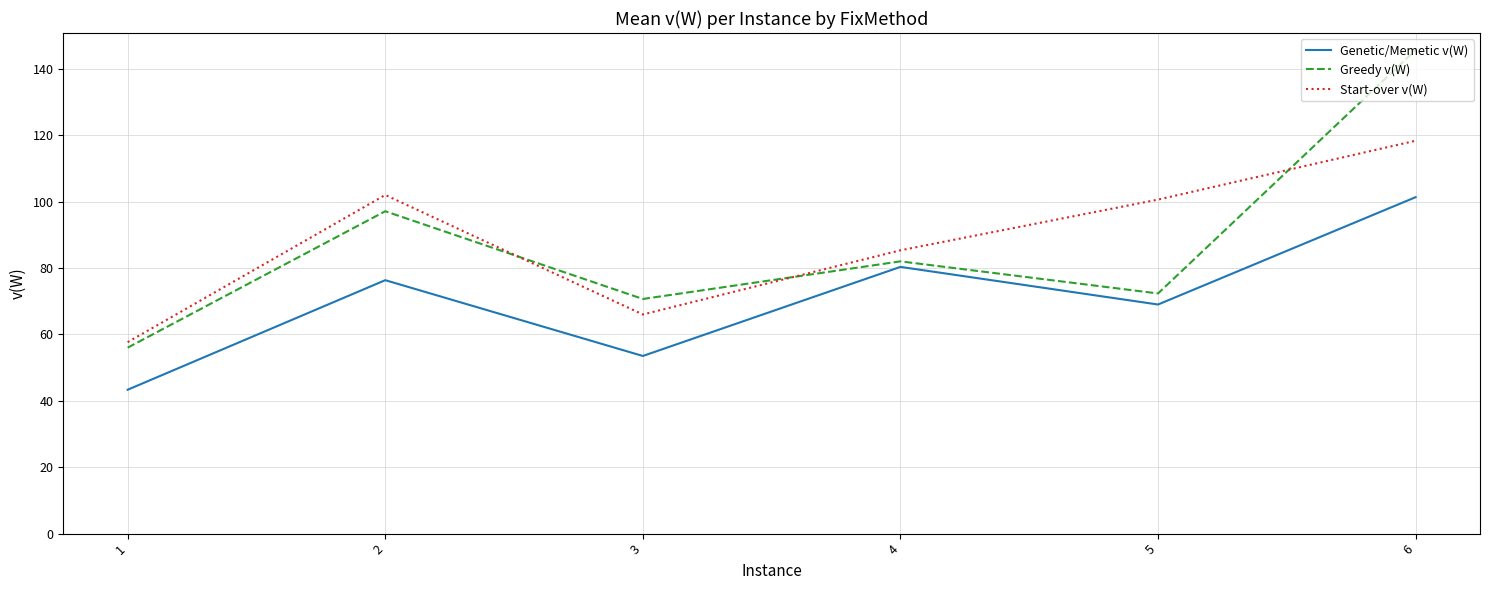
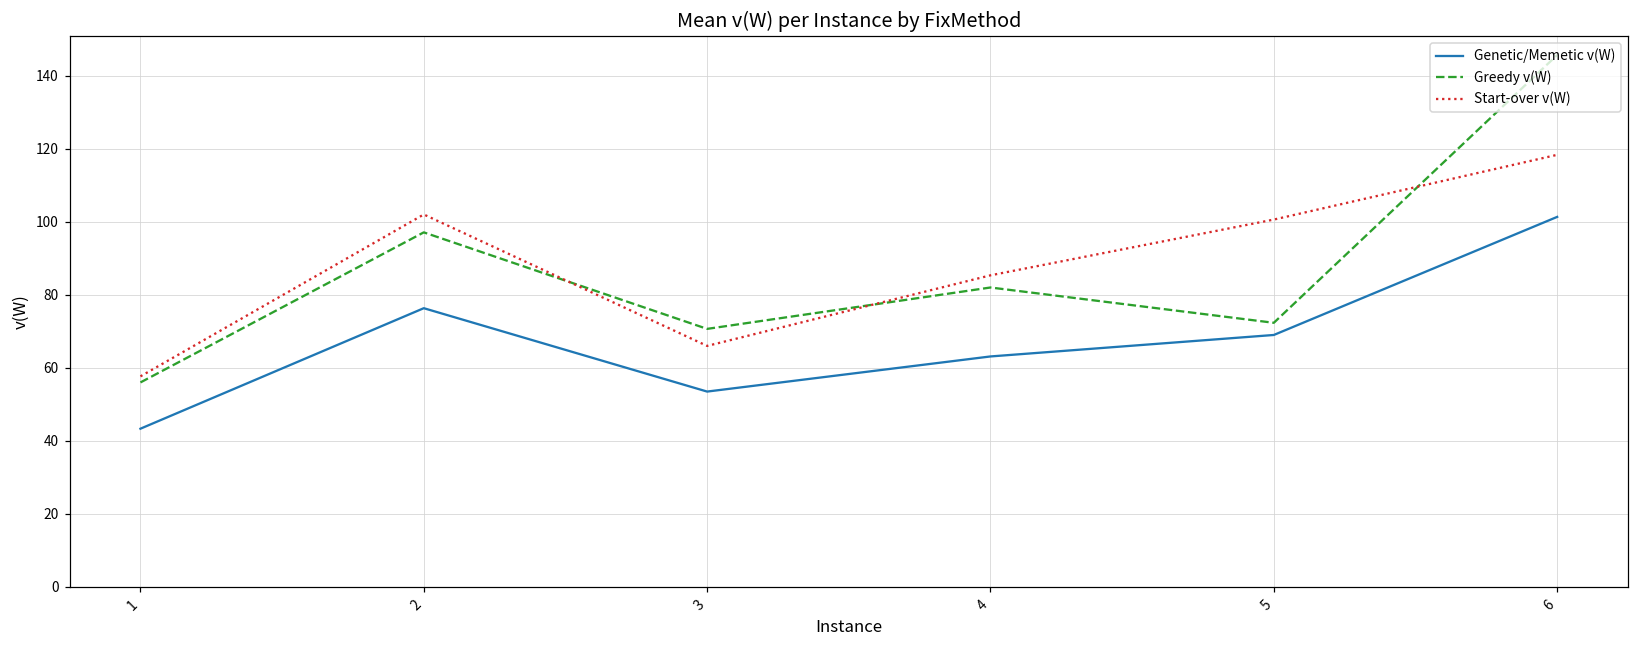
Genetic/Memetic v(W), 4: 80 -> 63
